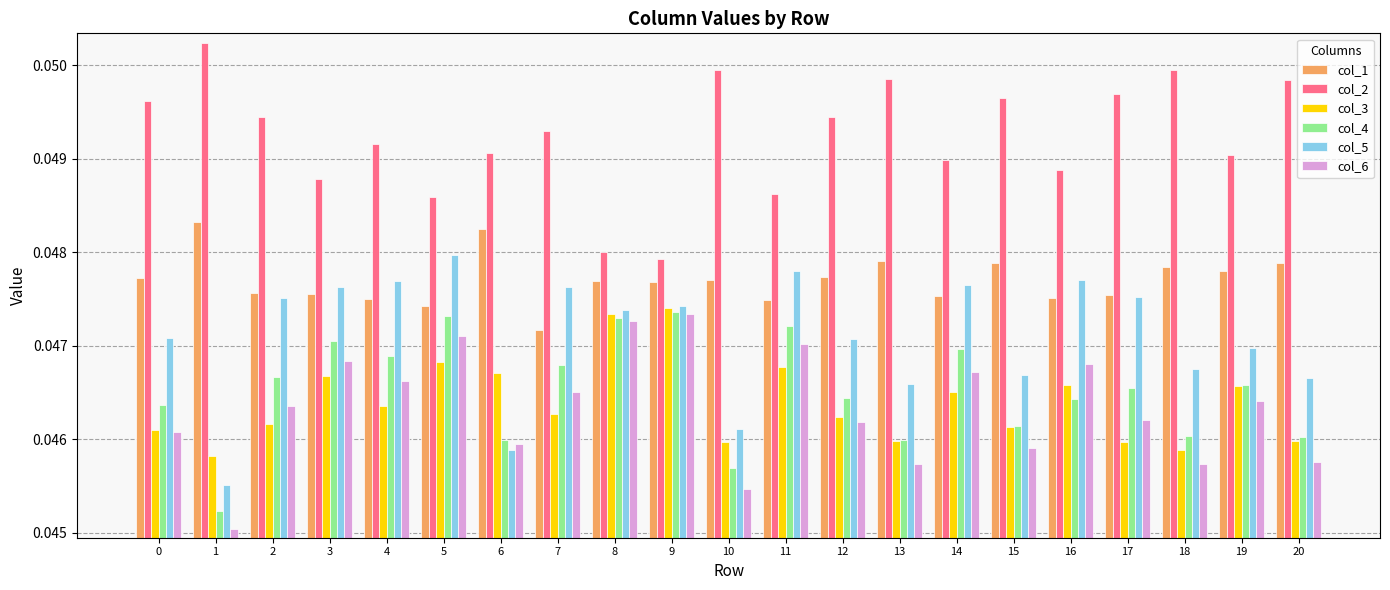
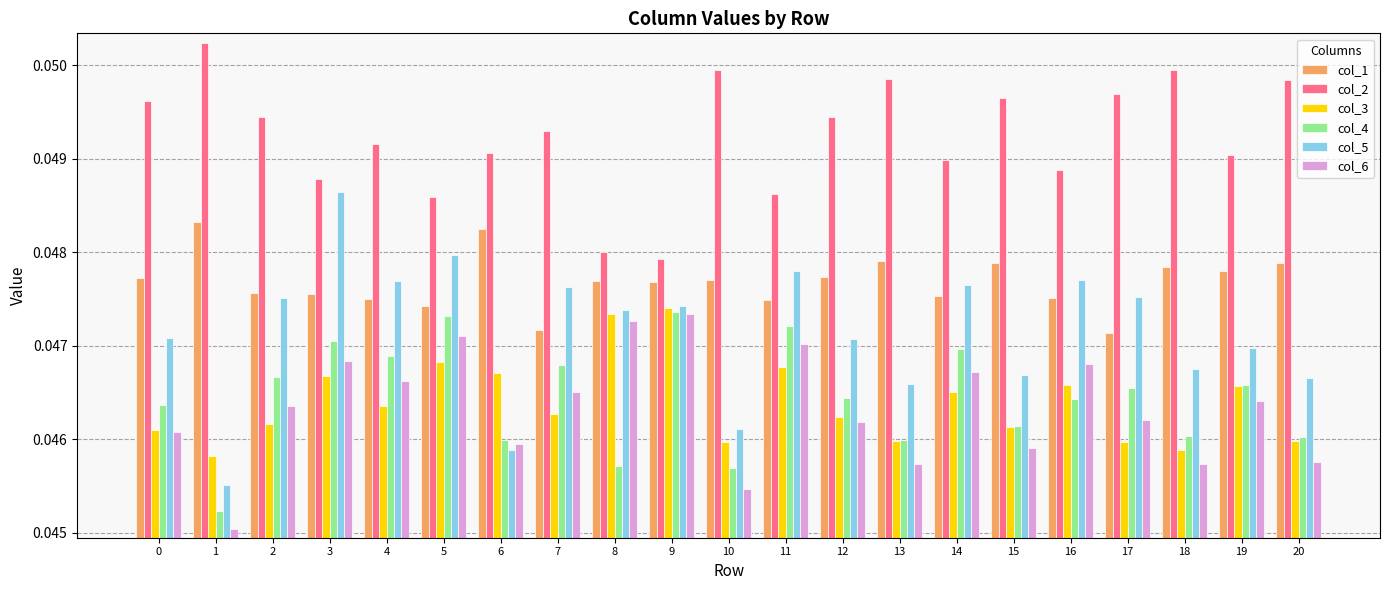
col_5, 3: 0.0476 -> 0.0486
col_4, 8: 0.0473 -> 0.0457
col_1, 17: 0.0475 -> 0.0471
